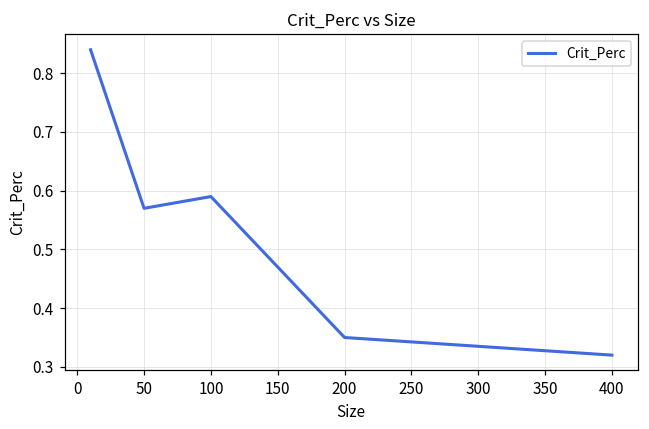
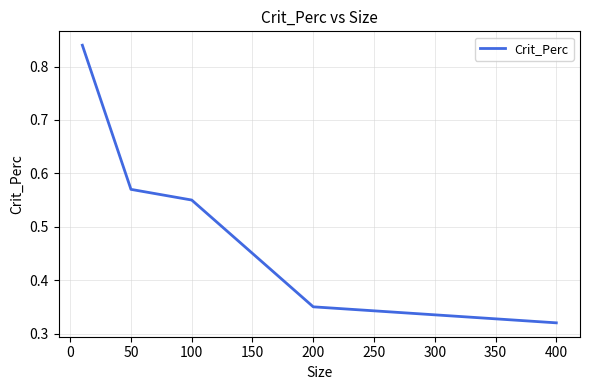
100: 0.59 -> 0.55
